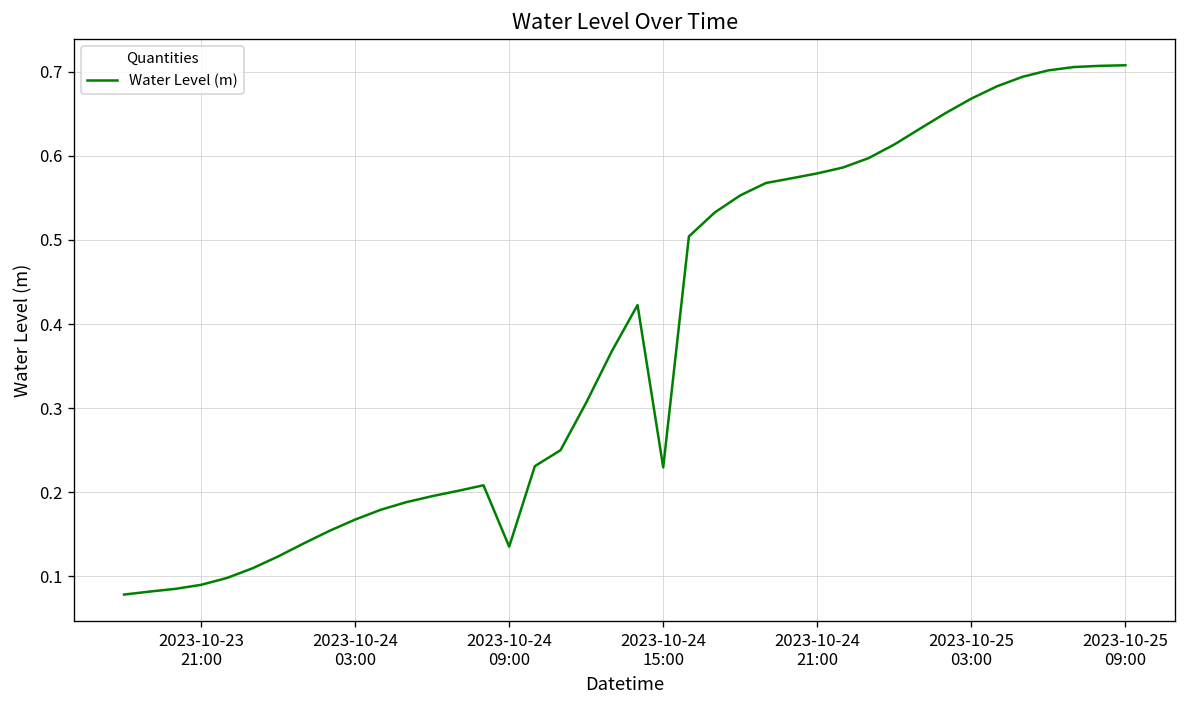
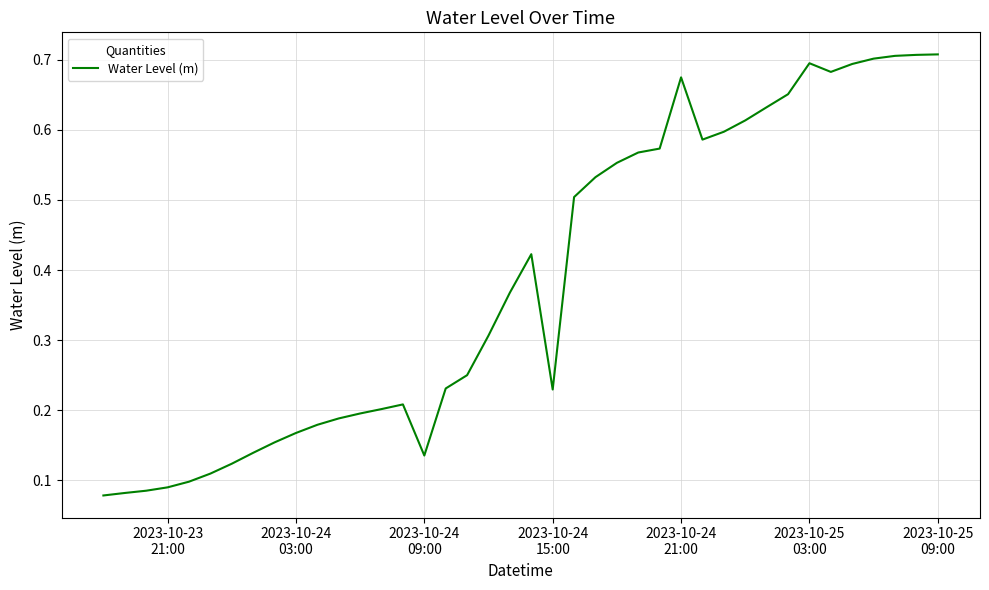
2023-10-24 21:00: 0.58 -> 0.67
2023-10-25 03:00: 0.67 -> 0.70
